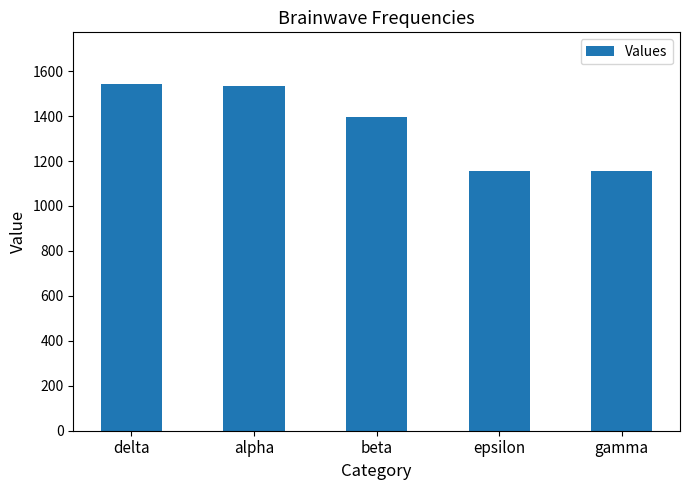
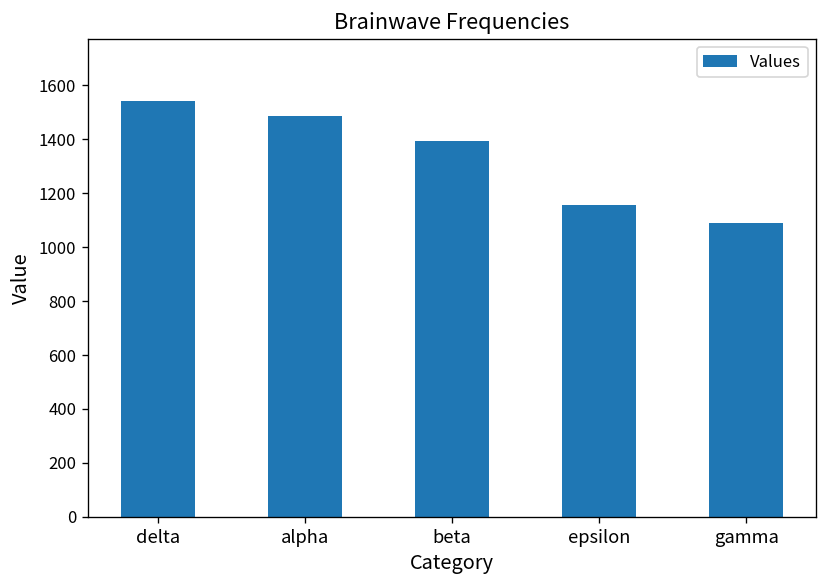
alpha: 1530 -> 1490
gamma: 1160 -> 1090
